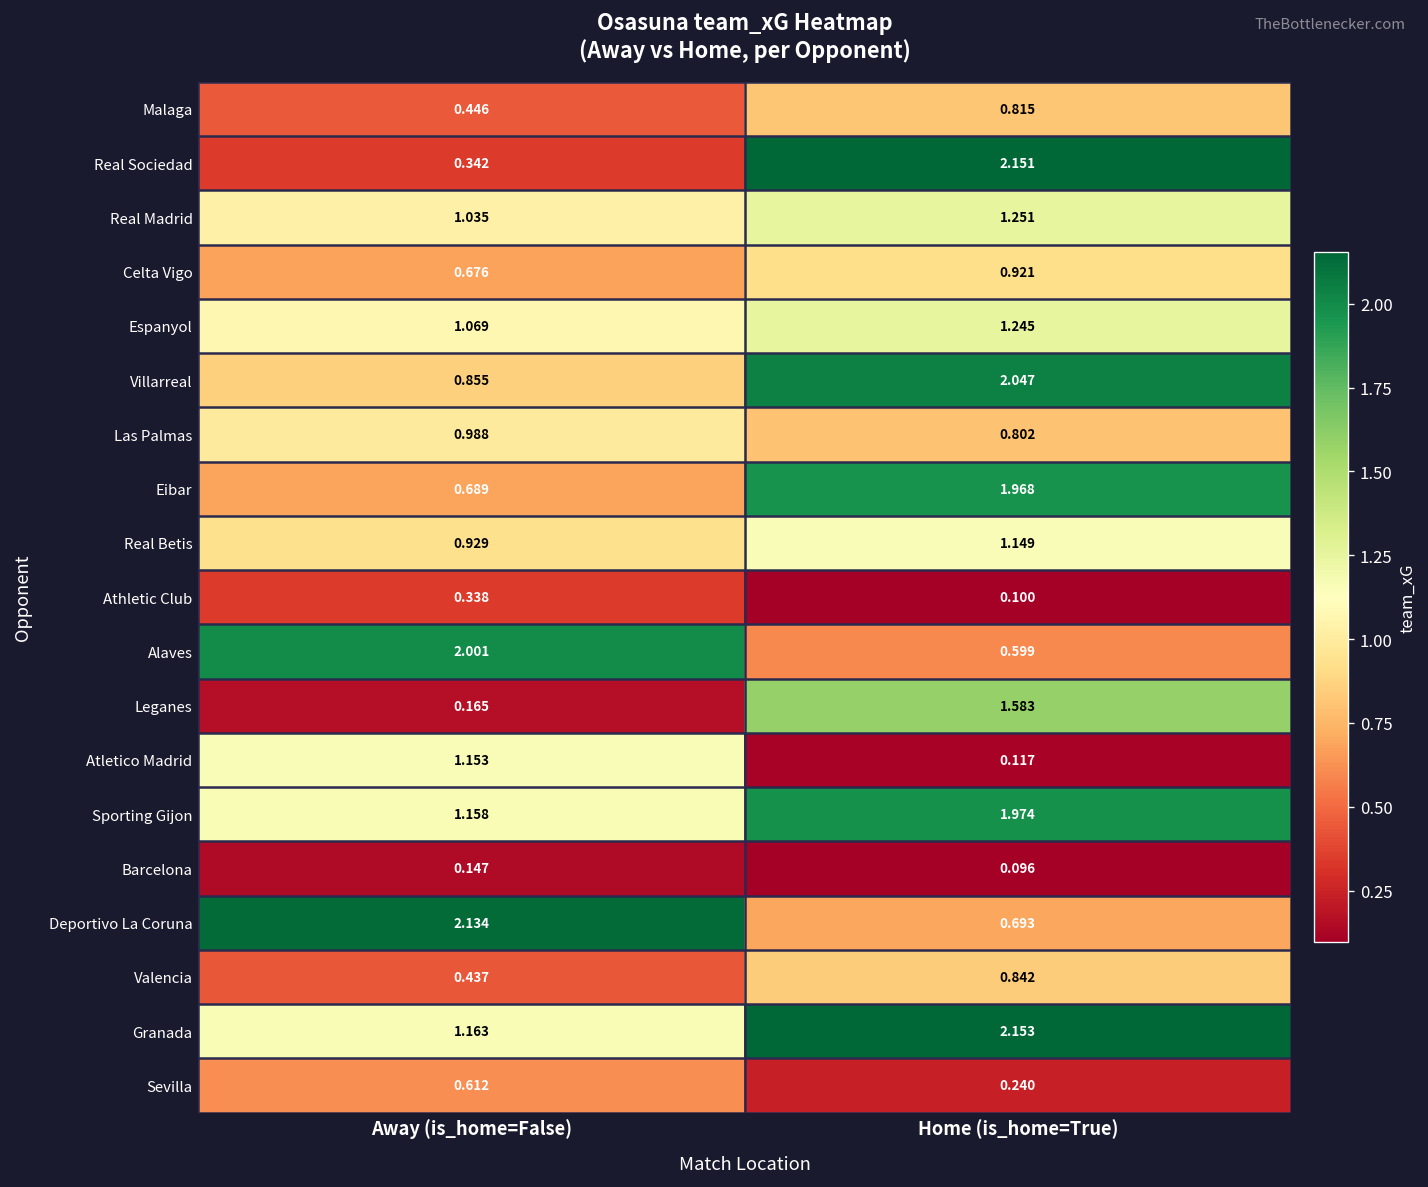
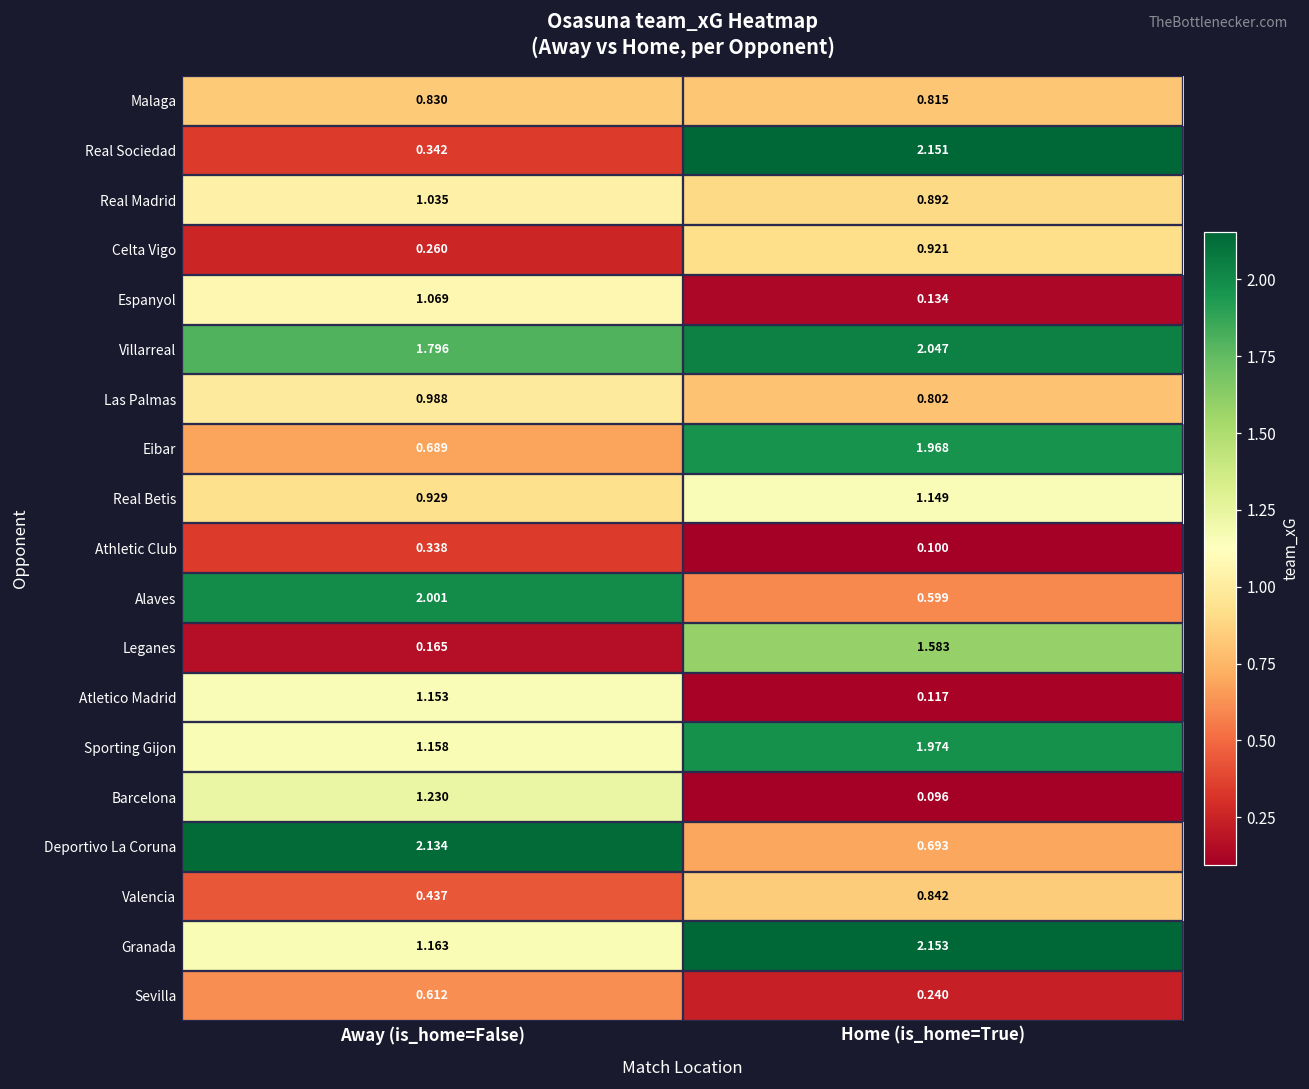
Malaga, Away (is_home=False): 0.446 -> 0.830
Real Madrid, Home (is_home=True): 1.251 -> 0.892
Celta Vigo, Away (is_home=False): 0.676 -> 0.260
Espanyol, Home (is_home=True): 1.245 -> 0.134
Villarreal, Away (is_home=False): 0.855 -> 1.796
Barcelona, Away (is_home=False): 0.147 -> 1.230
